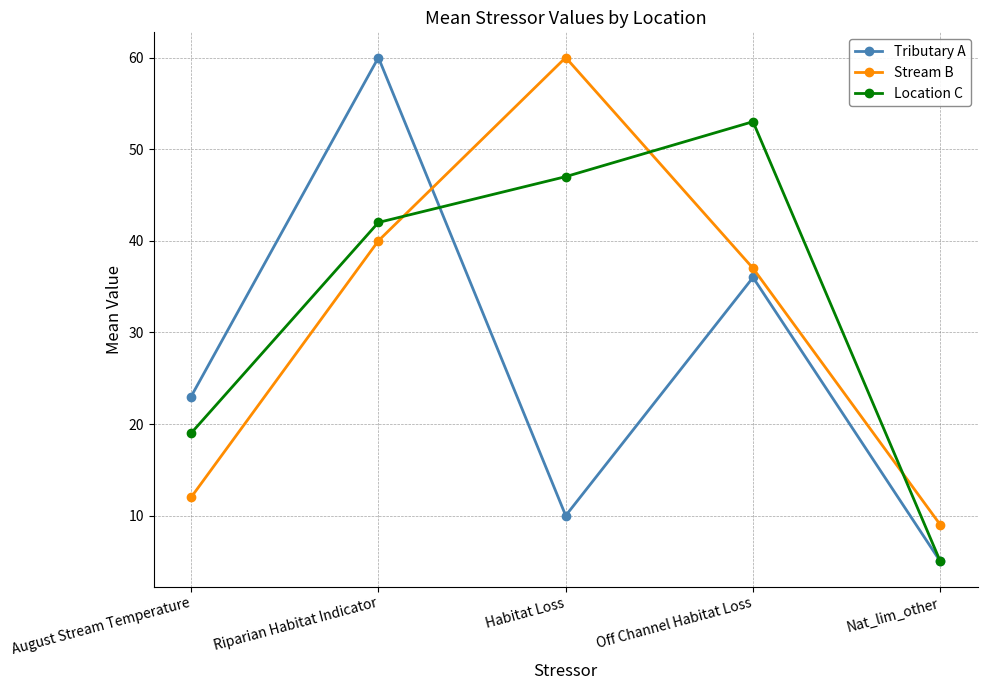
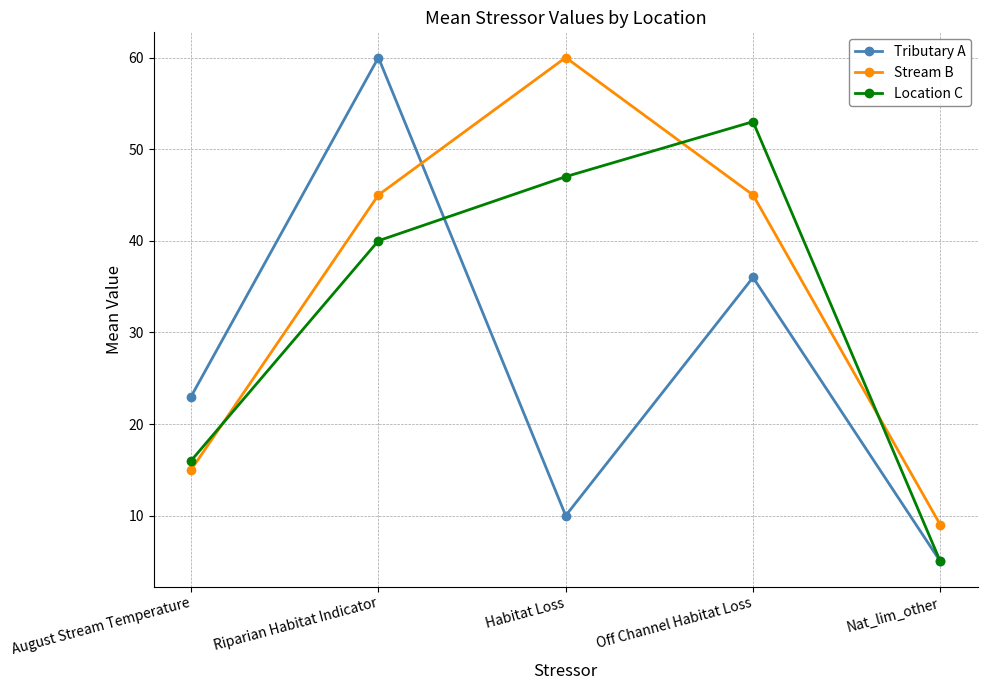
Stream B, August Stream Temperature: 12 -> 15
Location C, August Stream Temperature: 19 -> 16
Stream B, Riparian Habitat Indicator: 40 -> 45
Location C, Riparian Habitat Indicator: 42 -> 40
Stream B, Off Channel Habitat Loss: 37 -> 45
